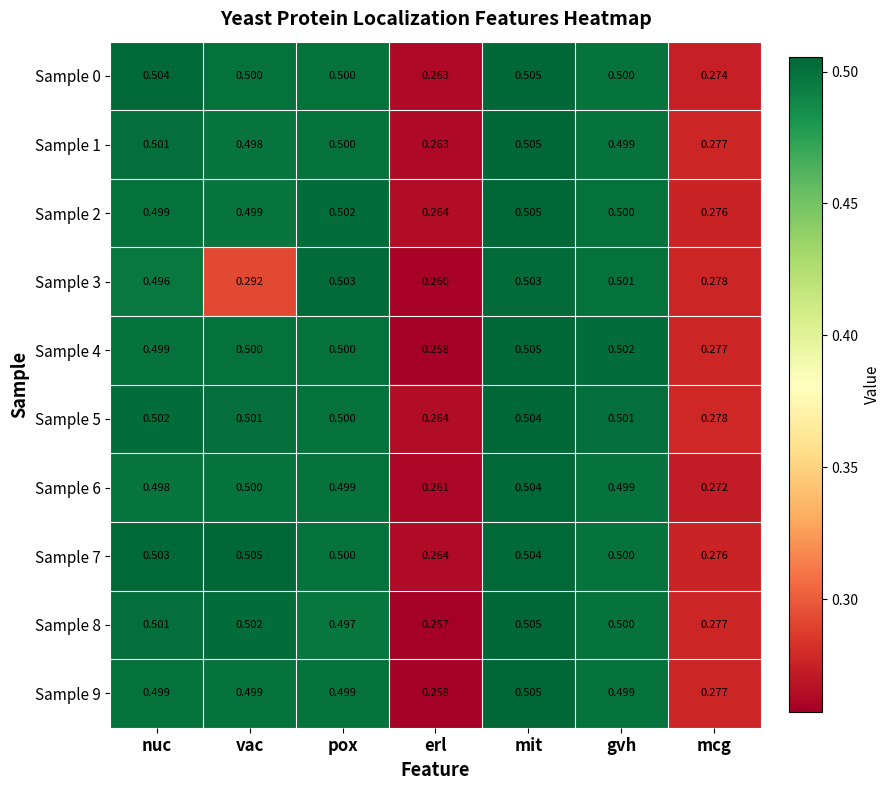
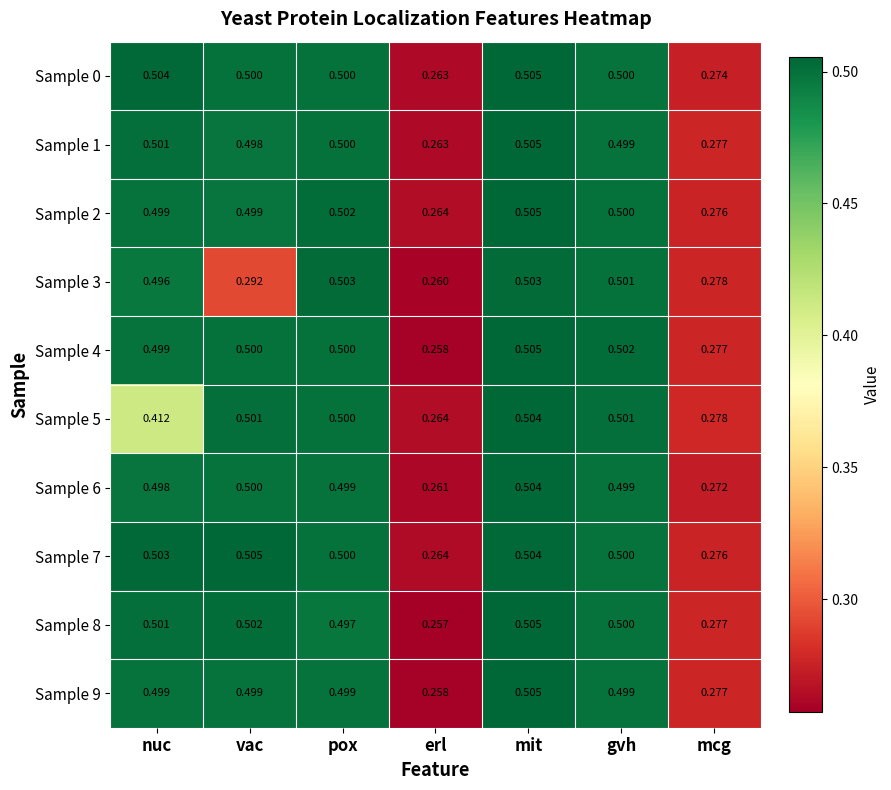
Sample 5, nuc: 0.502 -> 0.412
